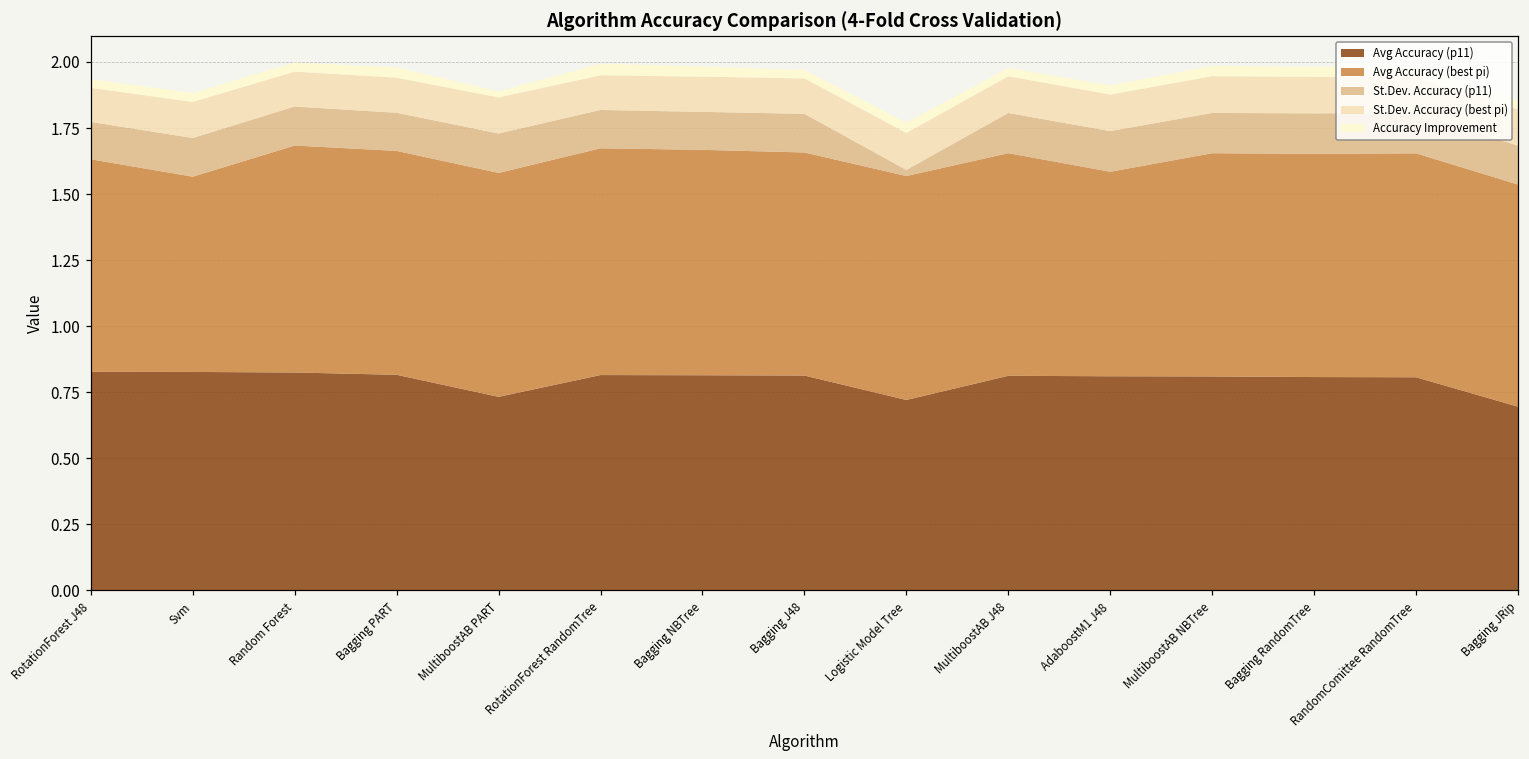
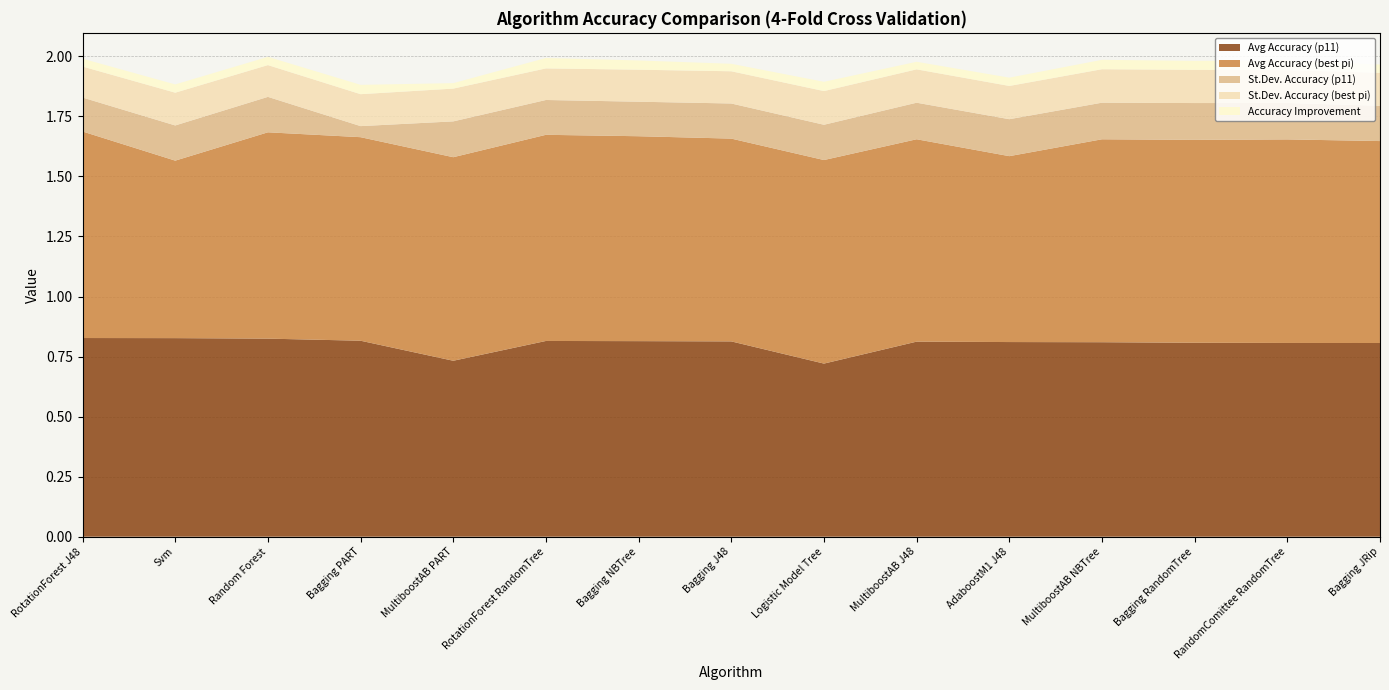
Avg Accuracy (best pi), RotationForest J48: 0.80 -> 0.86
St.Dev. Accuracy (p11), Bagging PART: 0.14 -> 0.05
St.Dev. Accuracy (p11), Logistic Model Tree: 0.02 -> 0.15
Avg Accuracy (p11), Bagging JRip: 0.70 -> 0.81
